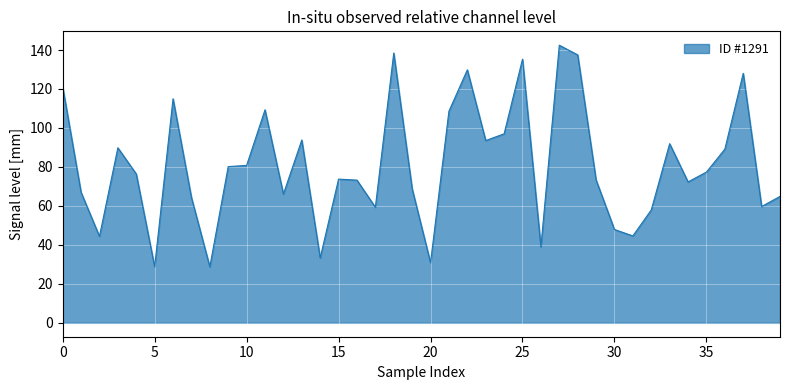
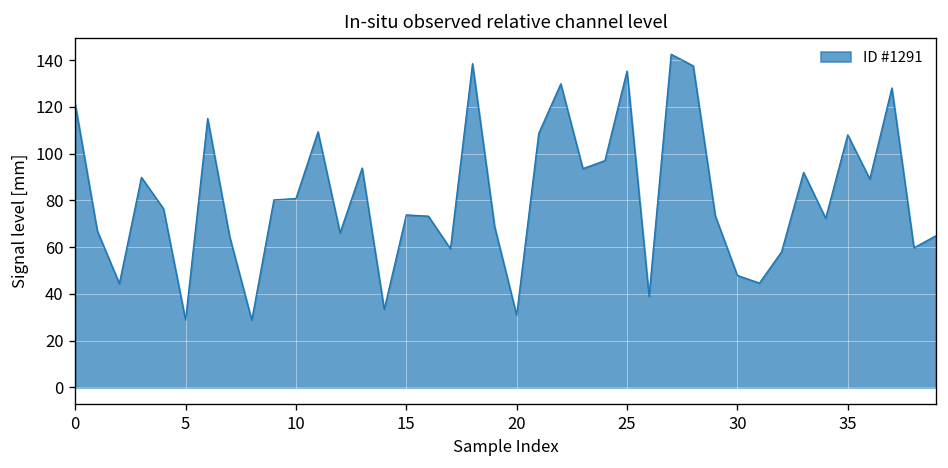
35: 77 -> 108
